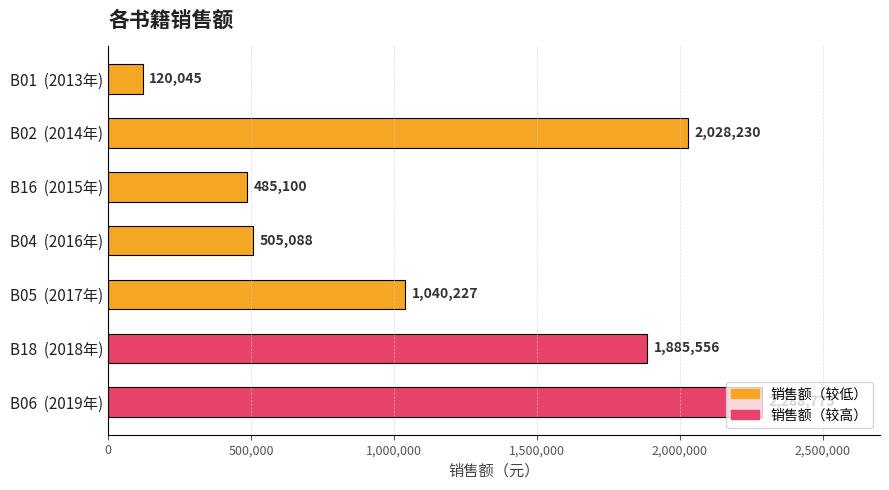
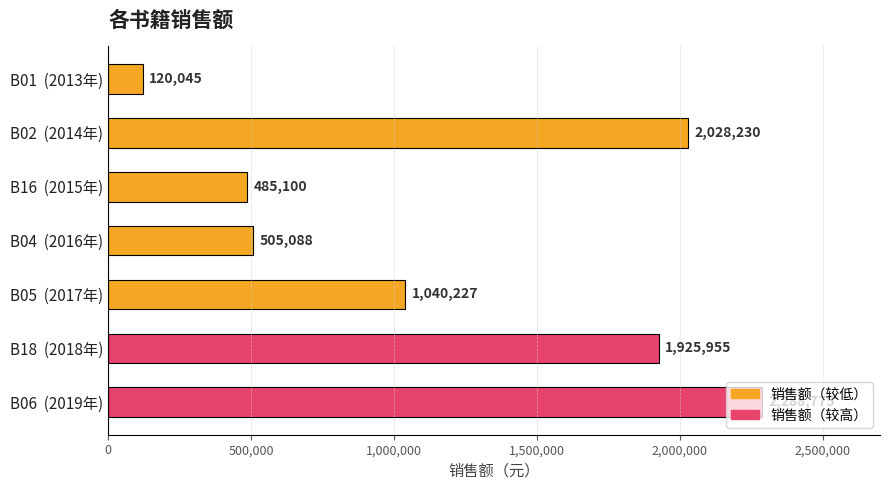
B18 (2018年): 1,885,556 -> 1,925,955
